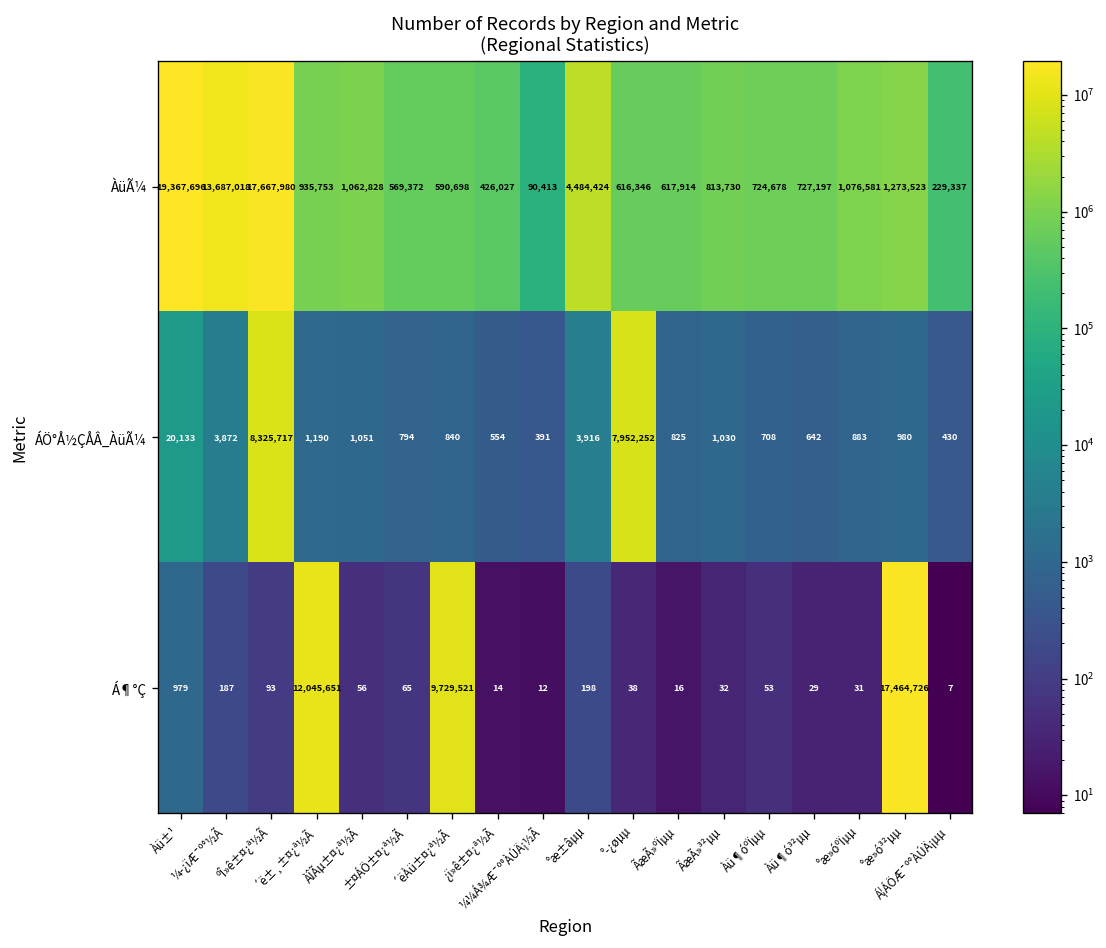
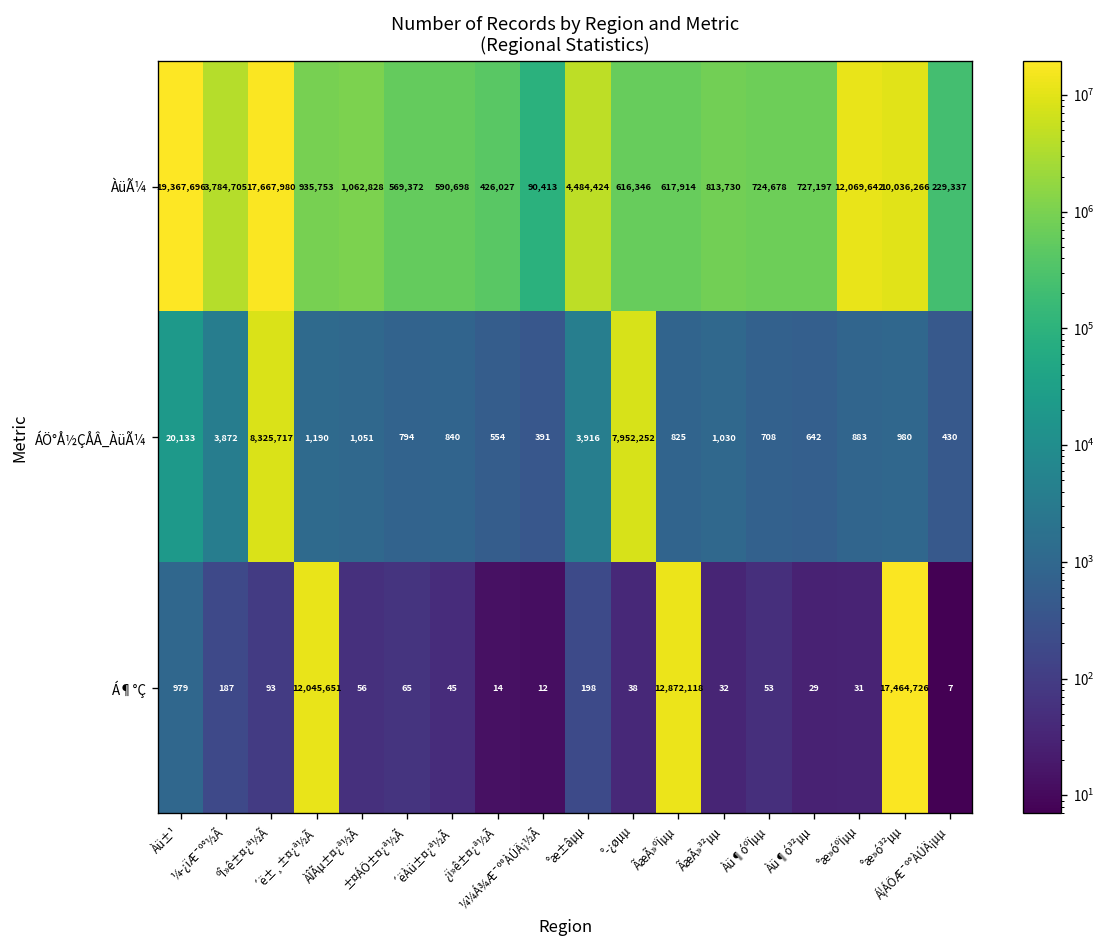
ÀüÃ¼, ¼­¿ïÆ¯º°½Ã: 13,687,018 -> 3,784,705
ÀüÃ¼, °æ»óºÏµµ: 1,076,581 -> 12,069,642
ÀüÃ¼, °æ»ó³²µµ: 1,273,523 -> 10,036,266
Á¶°Ç, ´ëÀü±¤¿ª½Ã: 9,729,521 -> 45
Á¶°Ç, ÃæÃ»ºÏµµ: 16 -> 12,872,118
